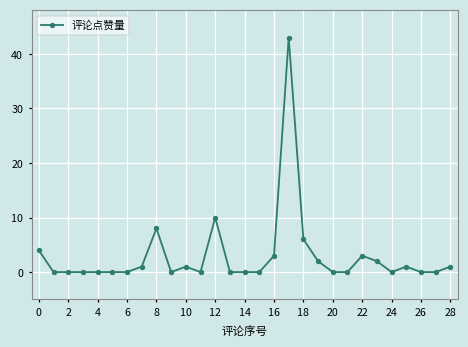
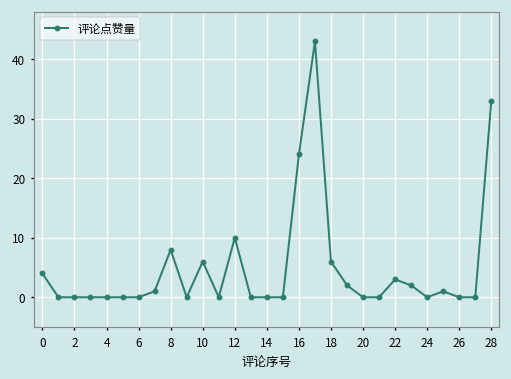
10: 1 -> 6
16: 3 -> 24
28: 1 -> 33
